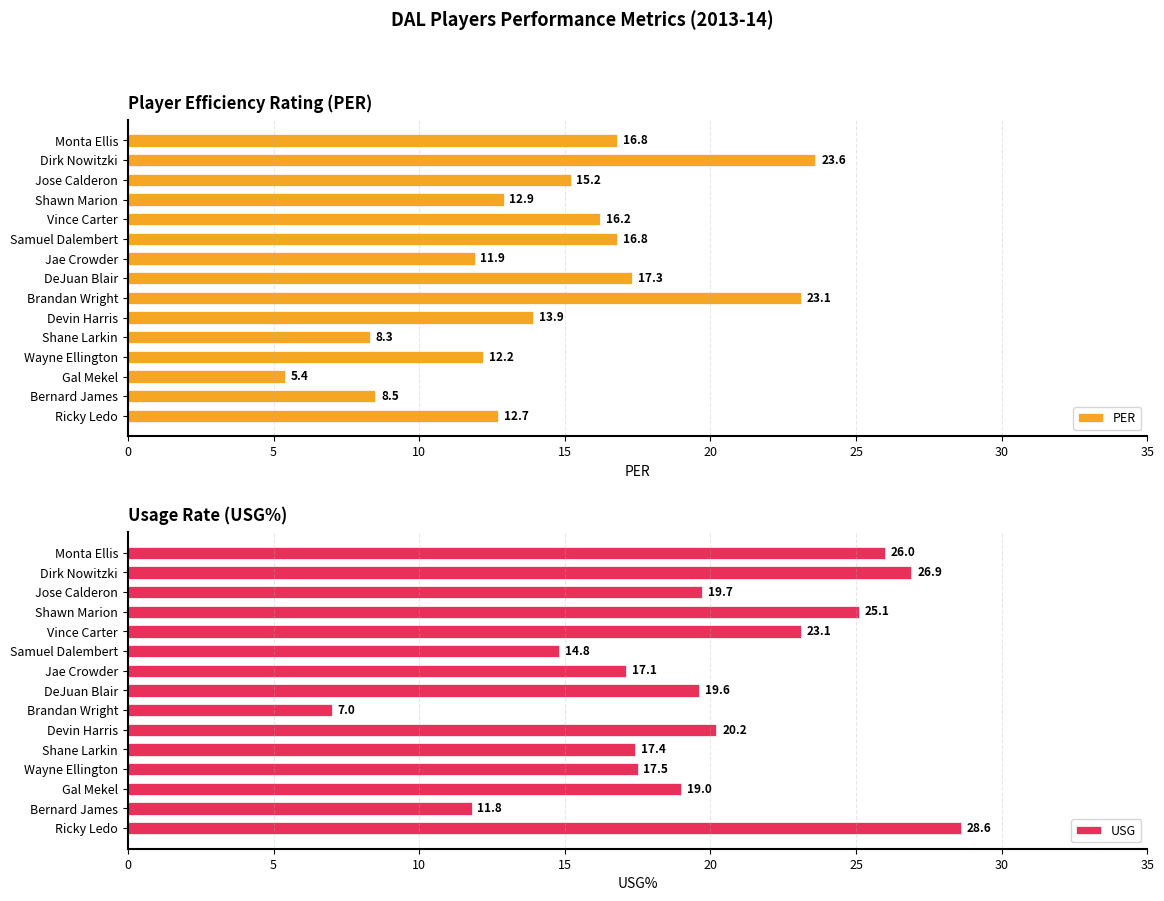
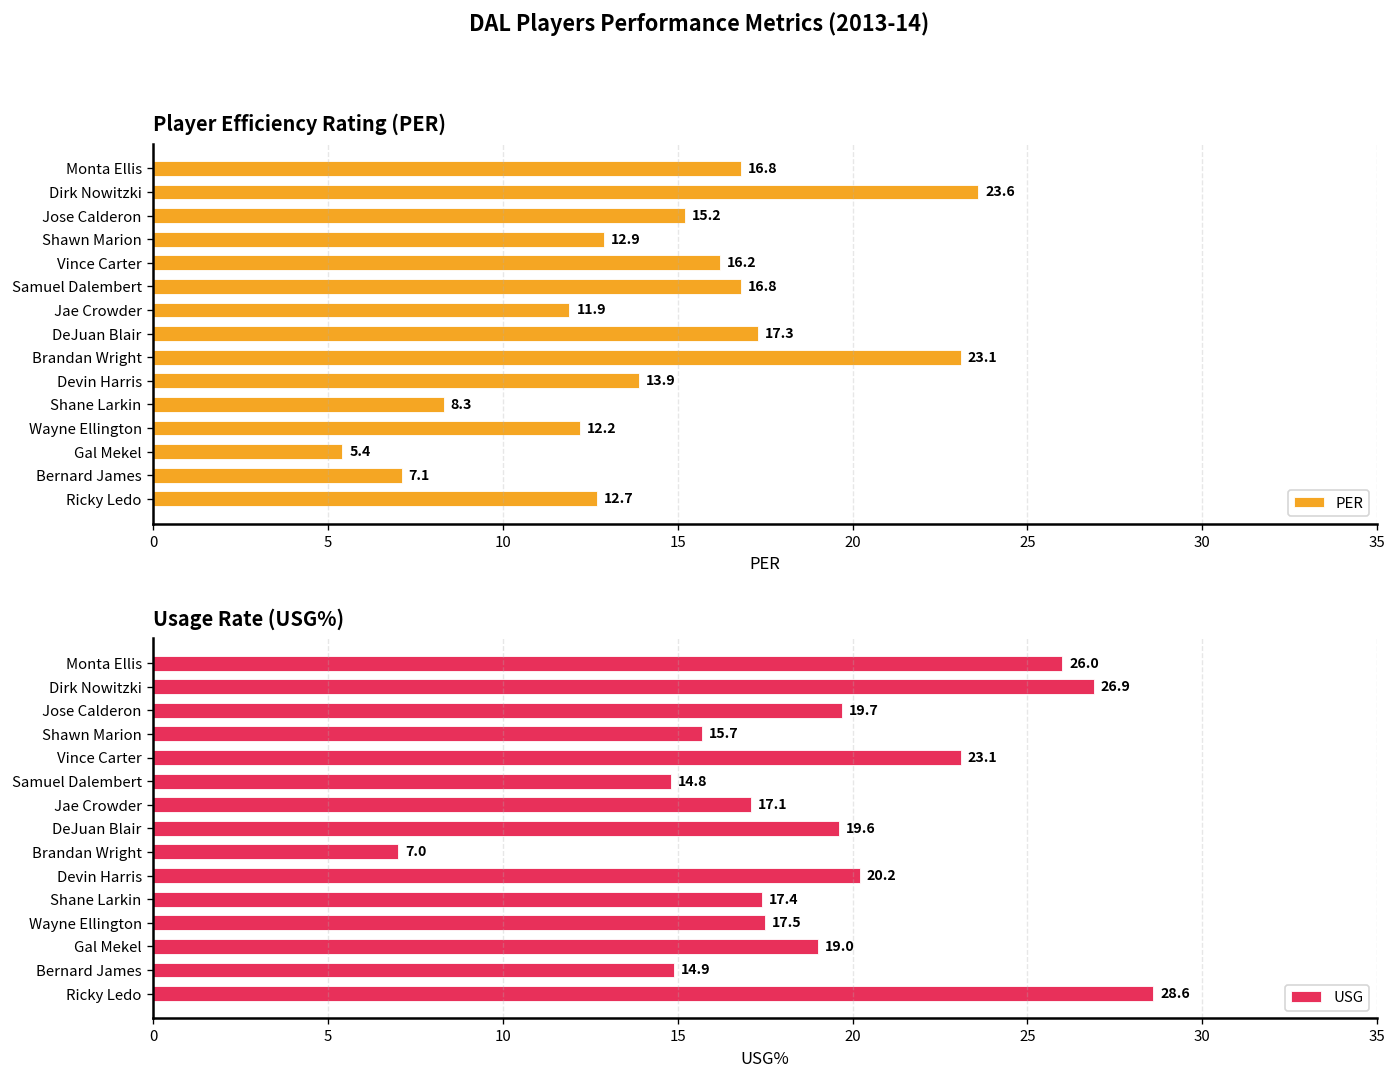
Player Efficiency Rating (PER), Bernard James: 8.5 -> 7.1
Usage Rate (USG%), Shawn Marion: 25.1 -> 15.7
Usage Rate (USG%), Bernard James: 11.8 -> 14.9
